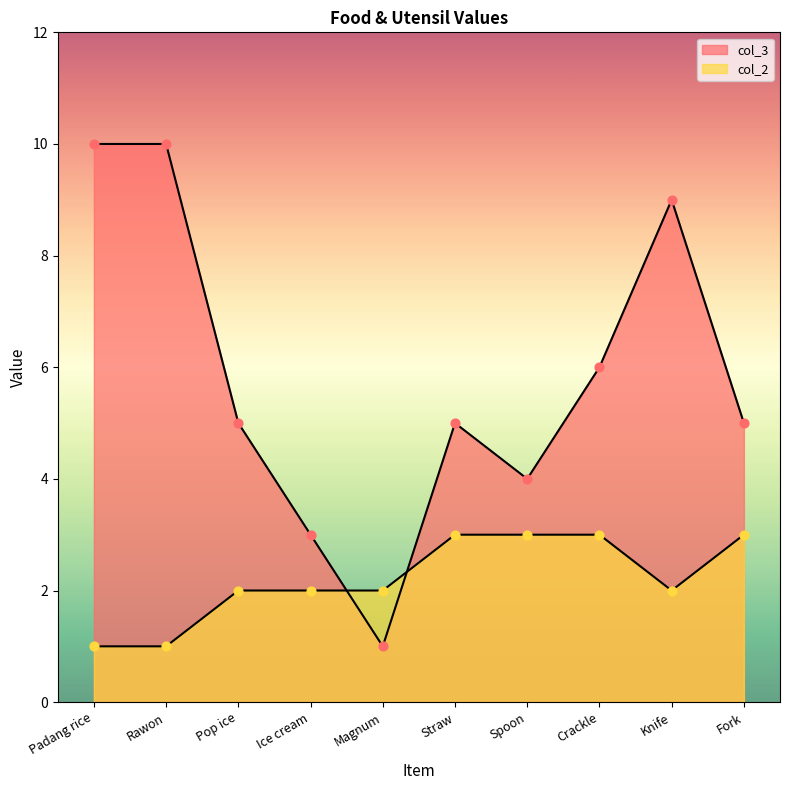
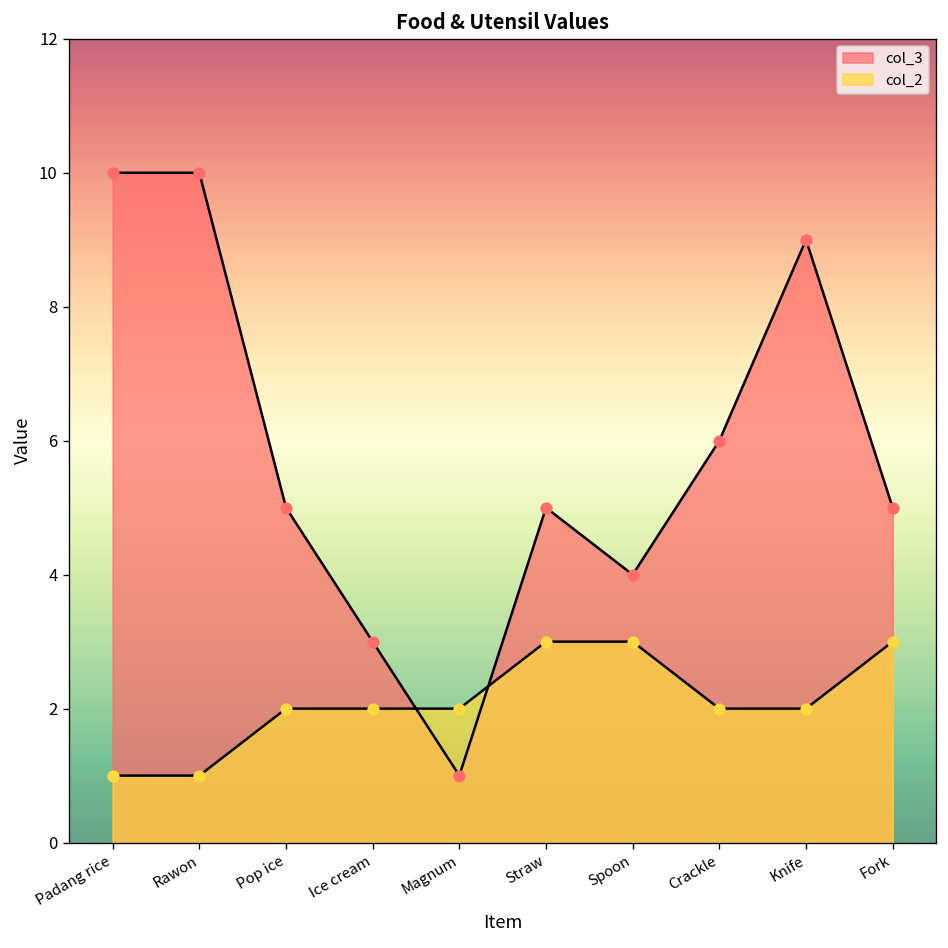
col_2, Crackle: 3 -> 2
